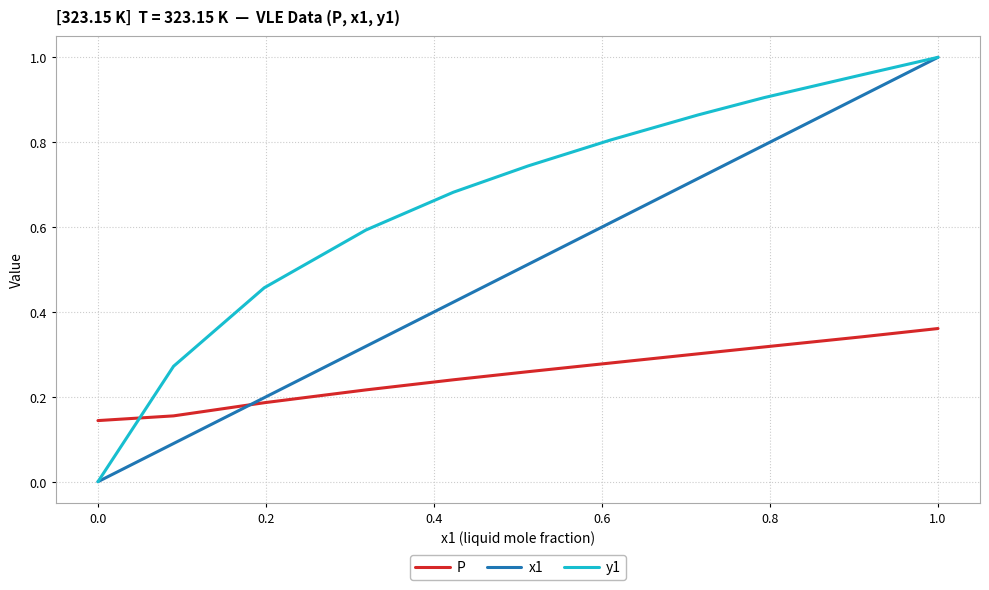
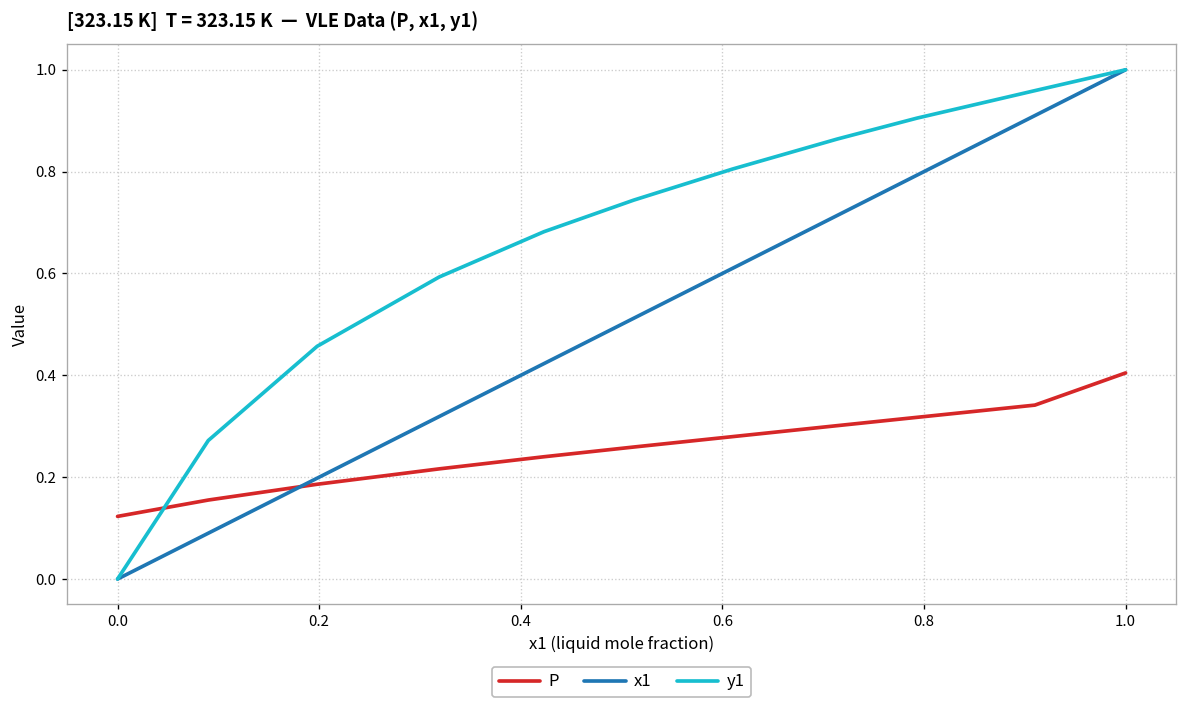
P, 0.0: 0.14 -> 0.12
P, 1.0: 0.36 -> 0.40
